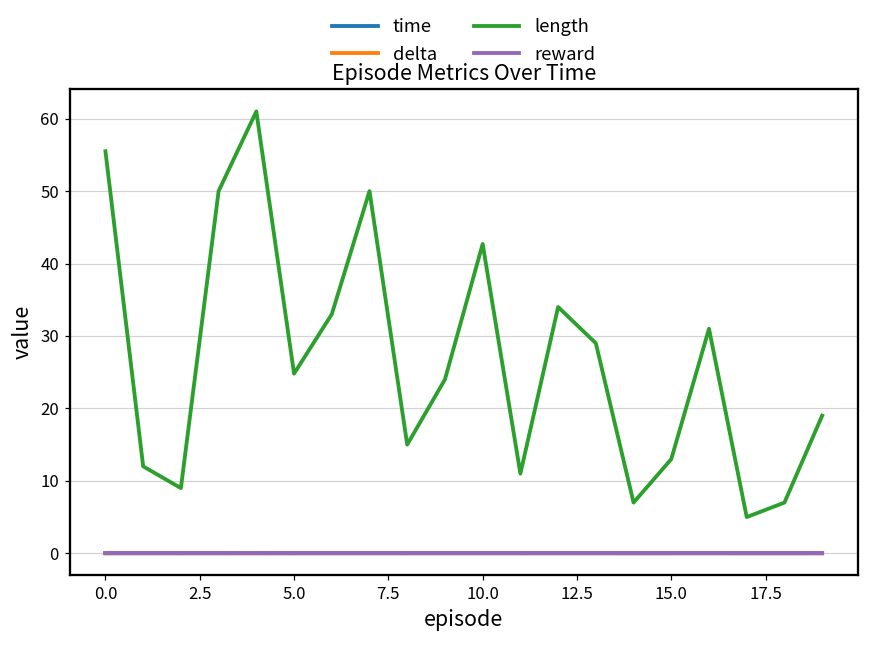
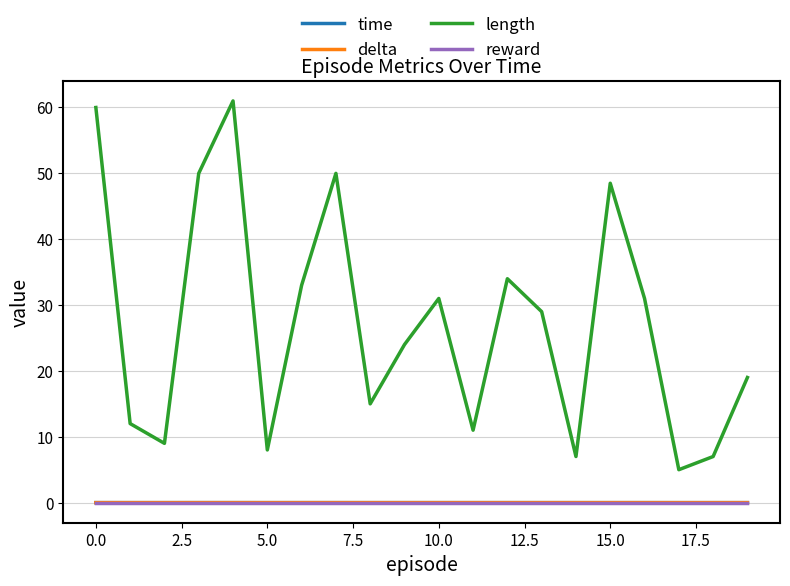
length, 0.0: 56 -> 60
length, 5.0: 25 -> 8
length, 10.0: 43 -> 31
length, 15.0: 13 -> 49
